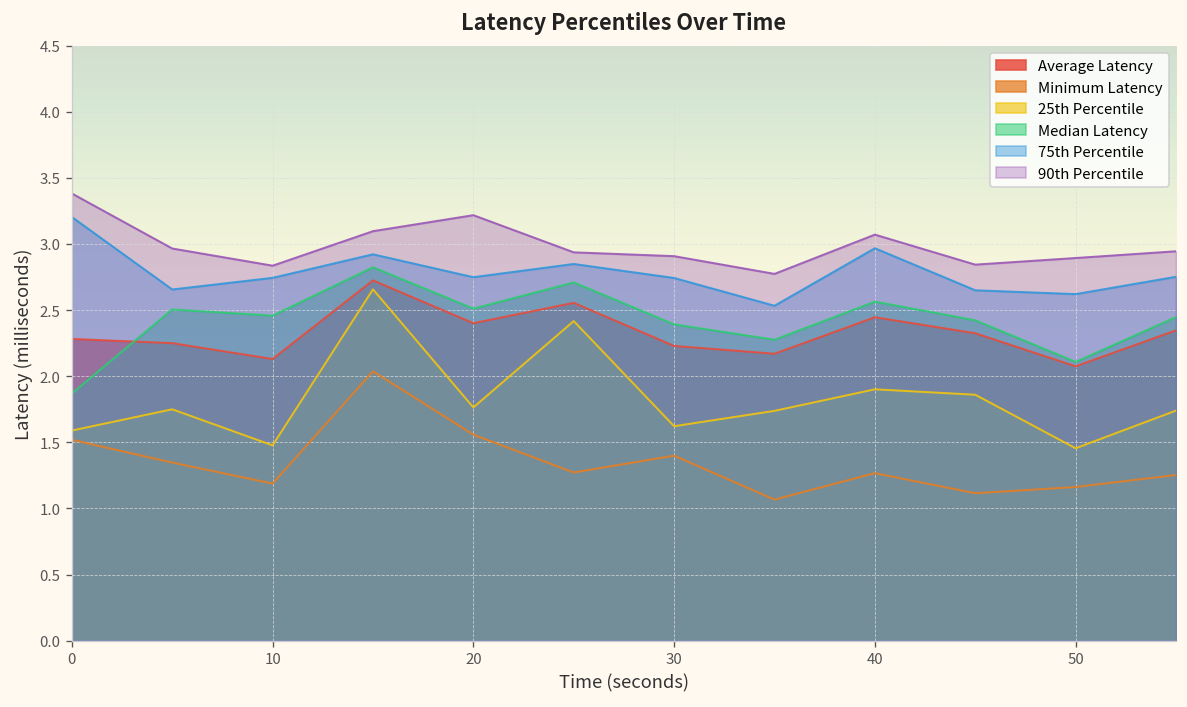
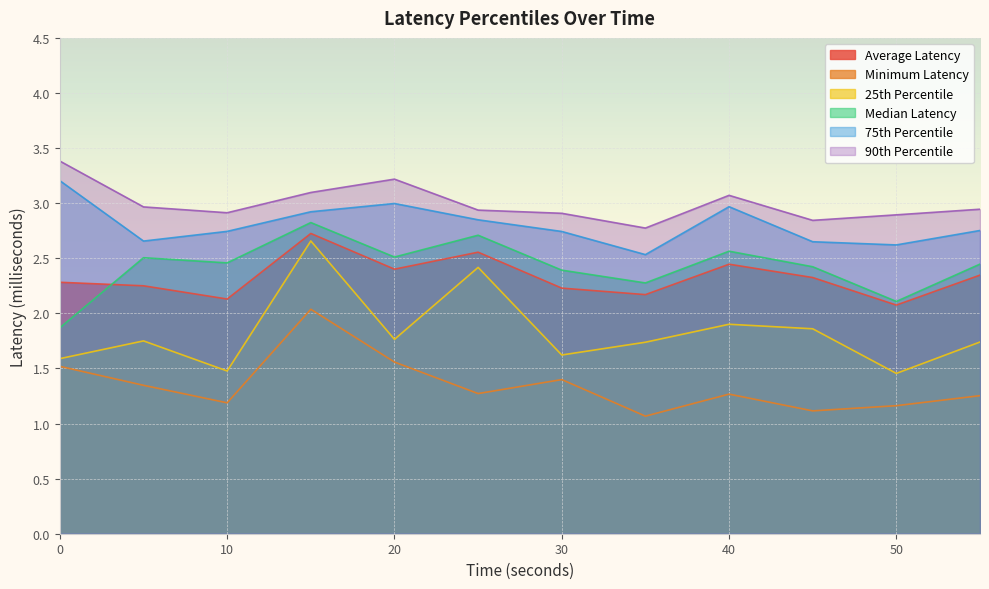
90th Percentile, 10: 2.84 -> 2.91
75th Percentile, 20: 2.75 -> 3.00
